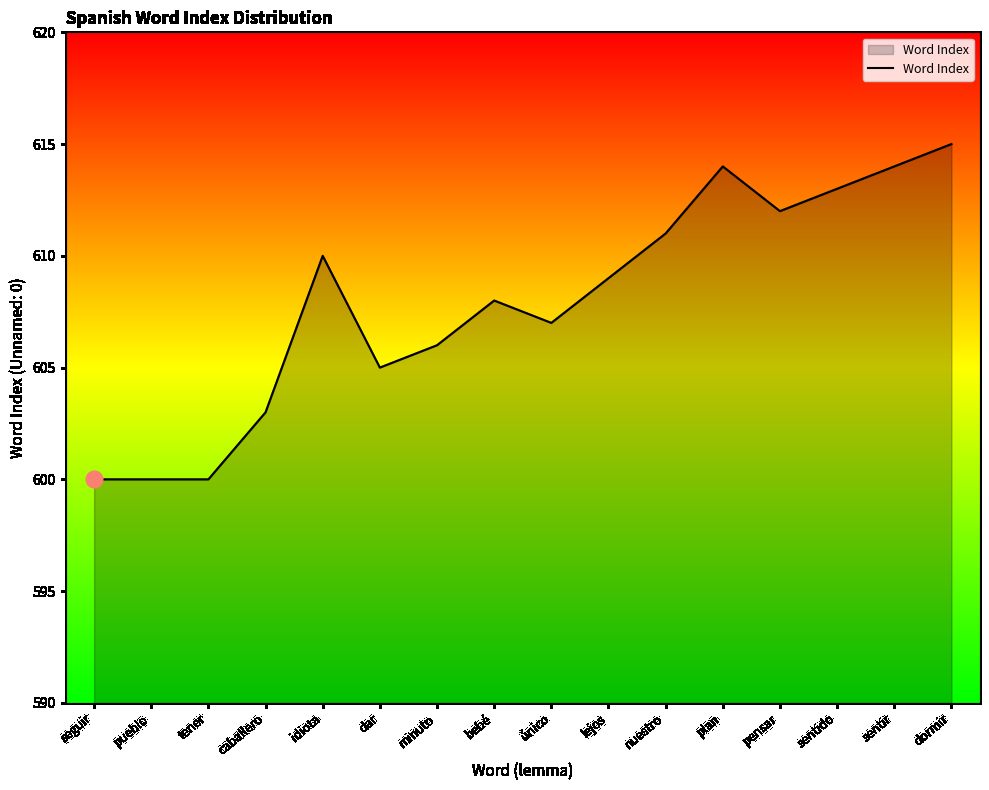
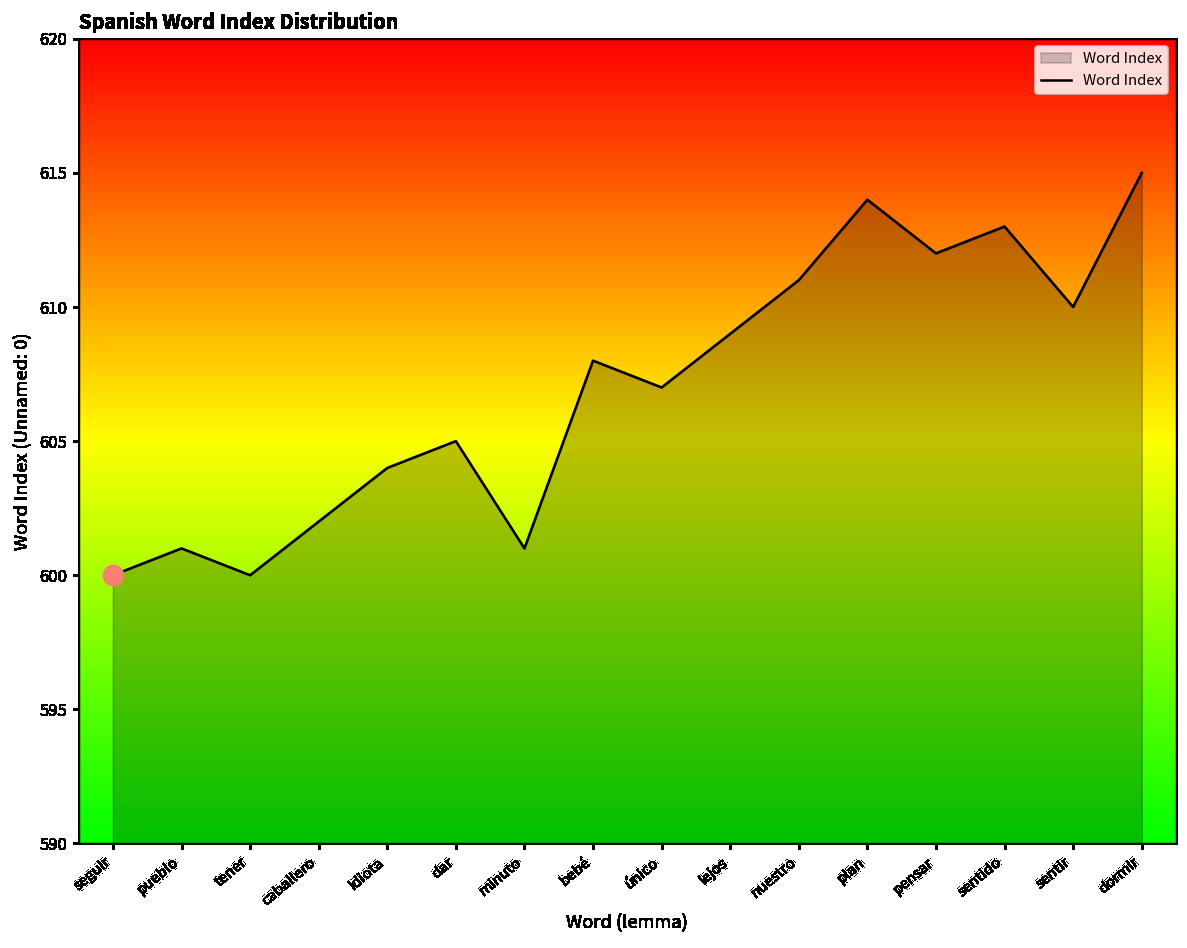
Word Index, pueblo: 600 -> 601
Word Index, caballero: 603 -> 602
Word Index, idiota: 610 -> 604
Word Index, minuto: 606 -> 601
Word Index, sentir: 614 -> 610
